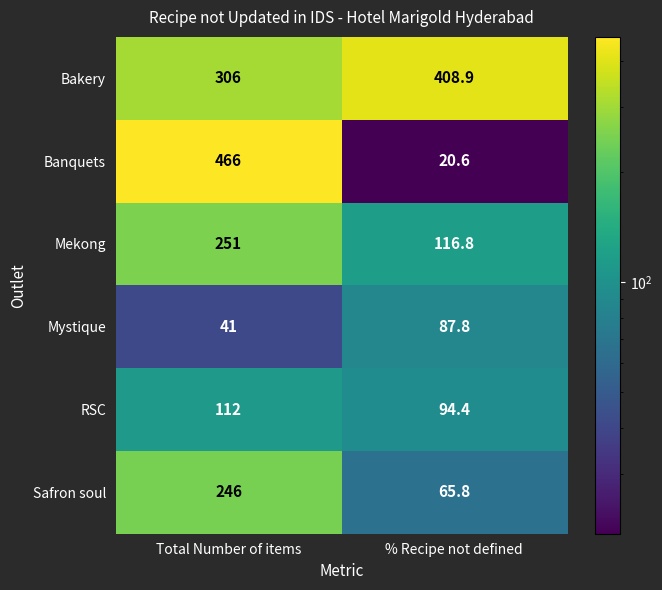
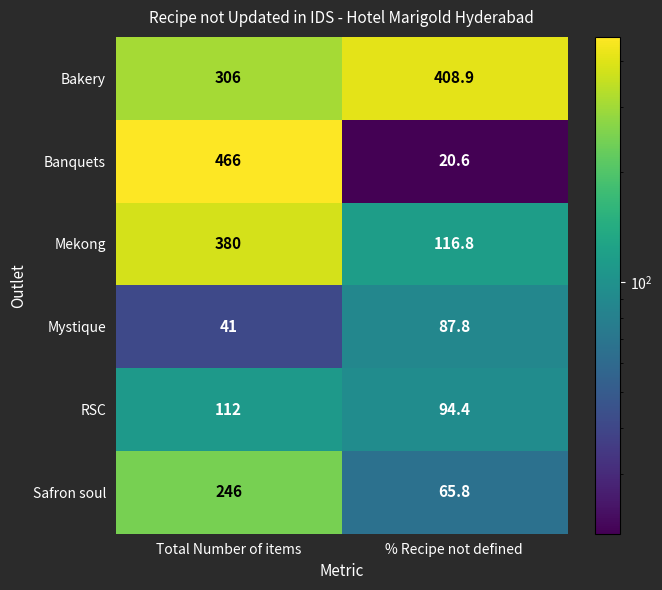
Mekong, Total Number of items: 251 -> 380
